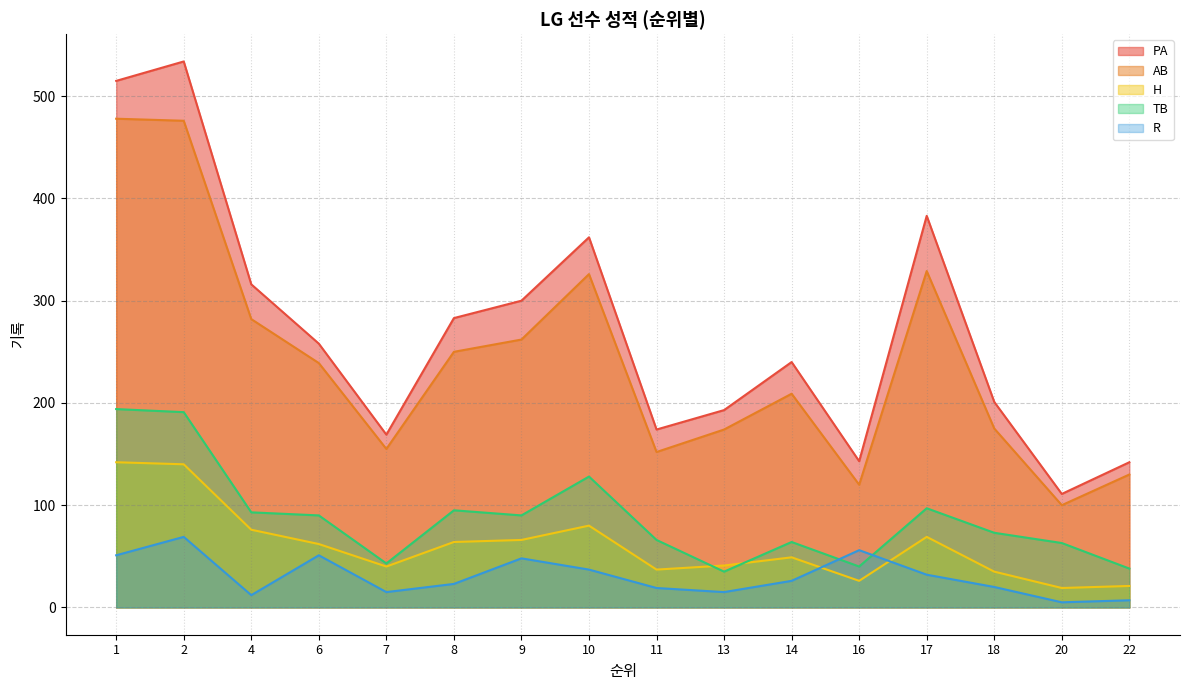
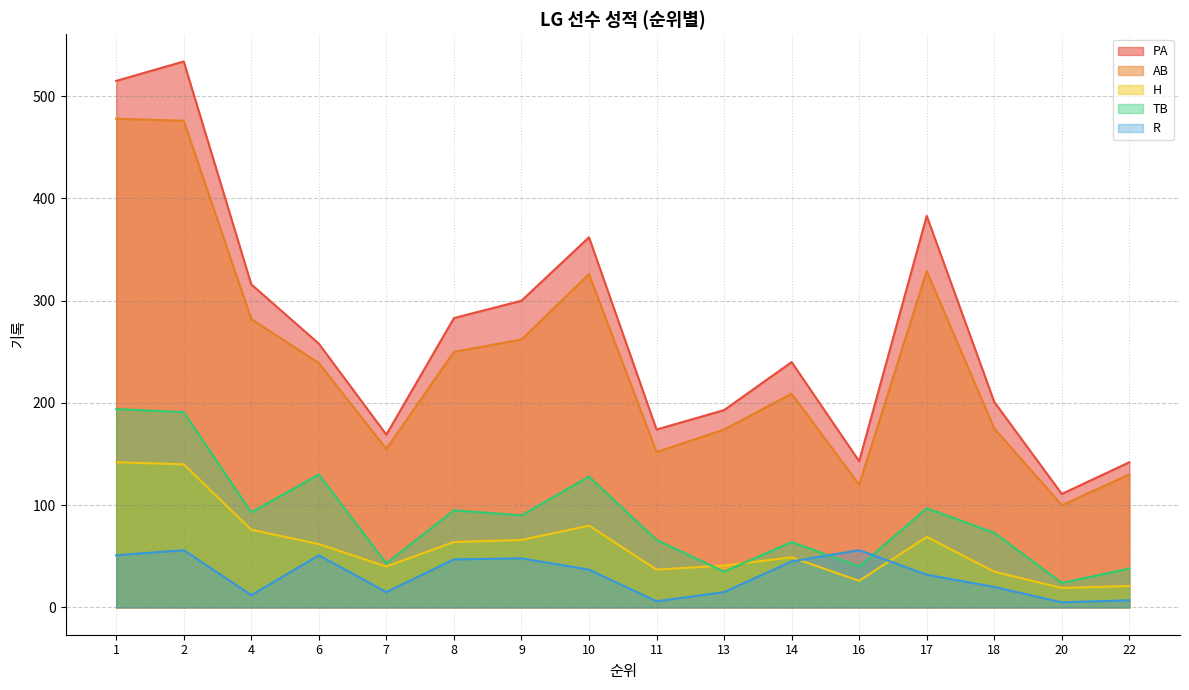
R, 2: 69 -> 56
TB, 6: 90 -> 130
R, 8: 23 -> 47
R, 11: 19 -> 6
R, 14: 26 -> 45
TB, 20: 63 -> 24
